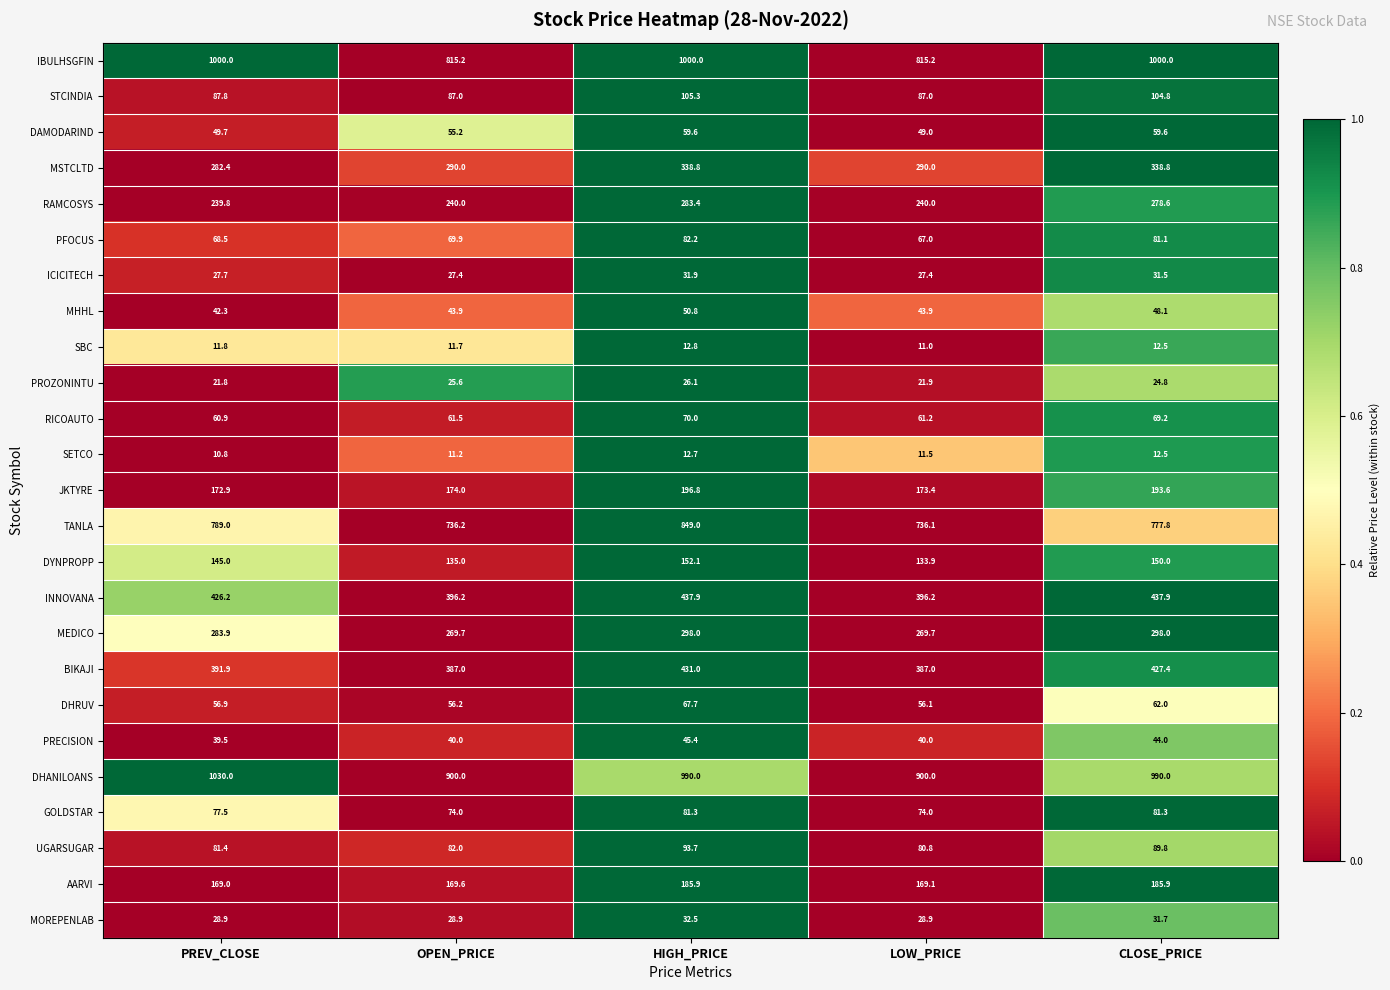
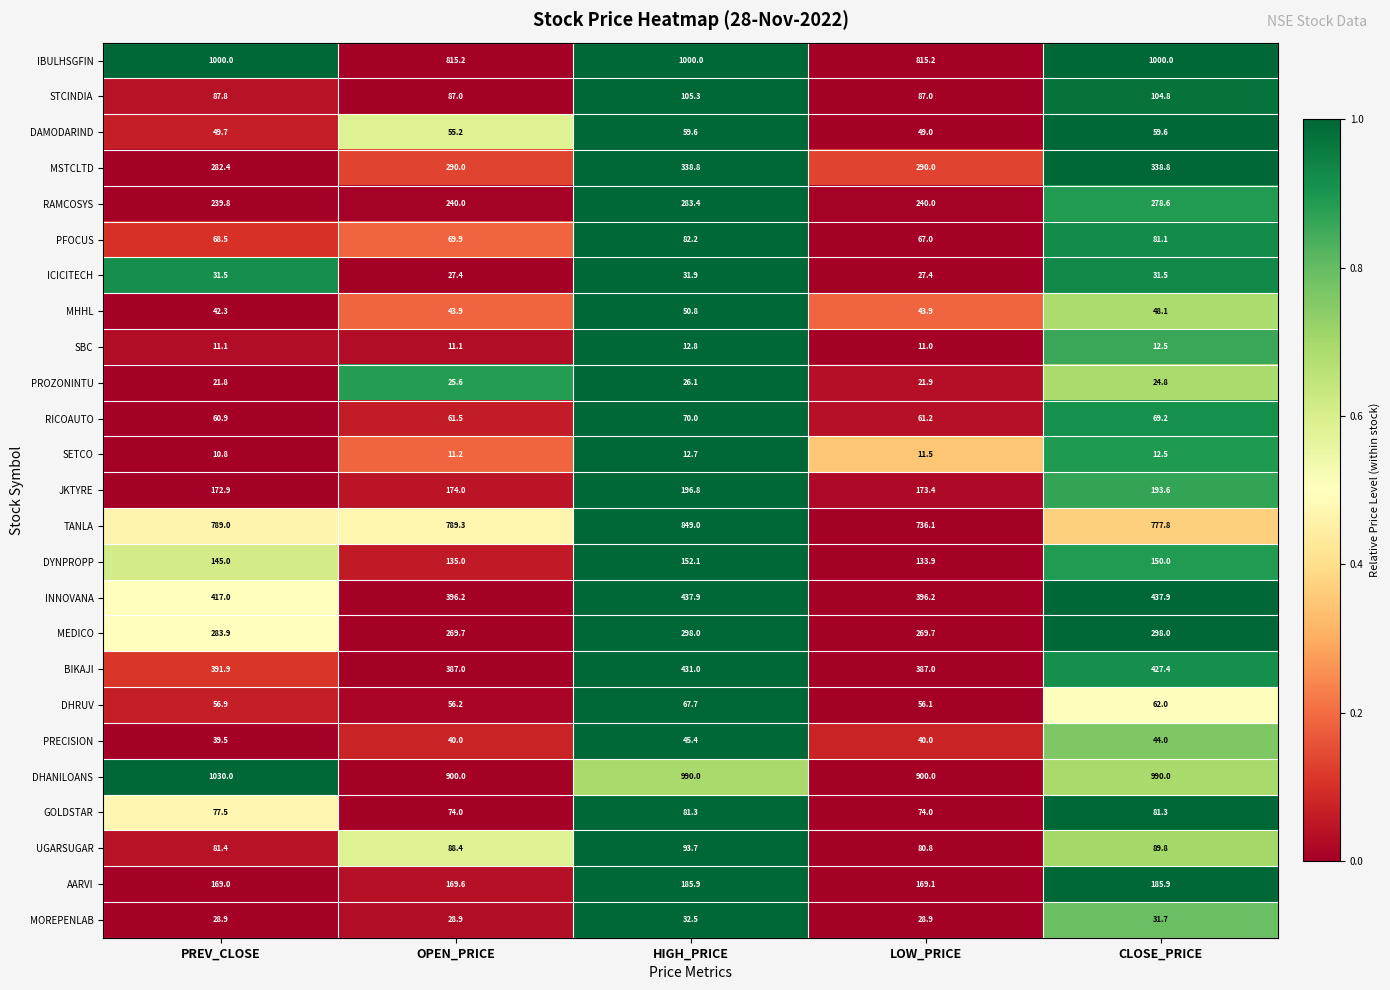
ICICITECH, PREV_CLOSE: 27.7 -> 31.5
SBC, PREV_CLOSE: 11.8 -> 11.1
SBC, OPEN_PRICE: 11.7 -> 11.1
TANLA, OPEN_PRICE: 736.2 -> 789.3
INNOVANA, PREV_CLOSE: 426.2 -> 417.0
UGARSUGAR, OPEN_PRICE: 82.0 -> 88.4
